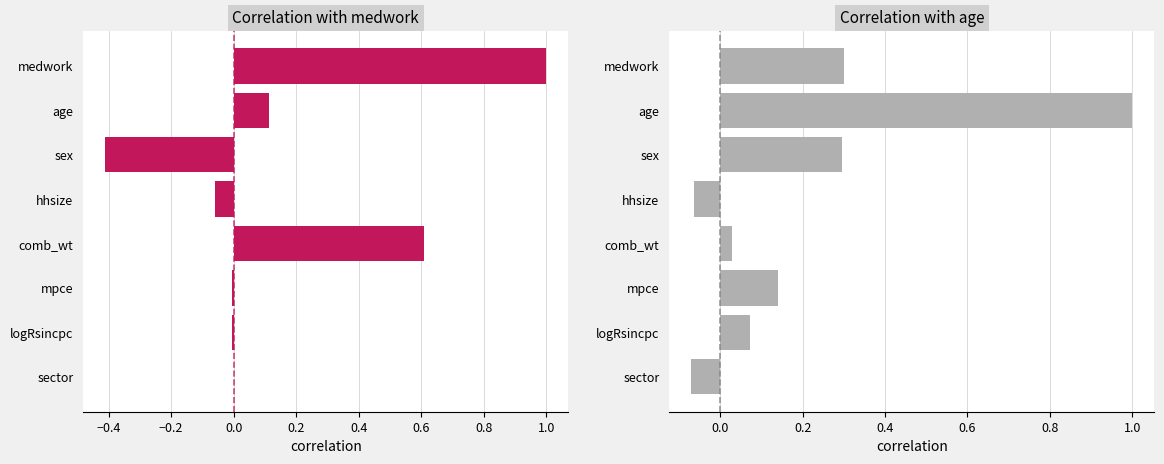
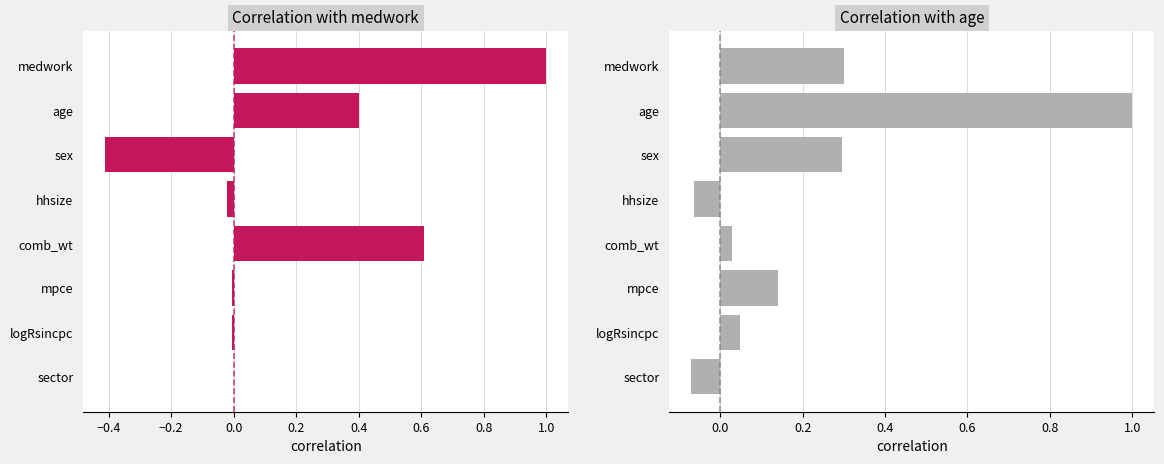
Correlation with medwork, age: 0.11 -> 0.40
Correlation with medwork, hhsize: -0.06 -> -0.02
Correlation with age, logRsincpc: 0.07 -> 0.05
